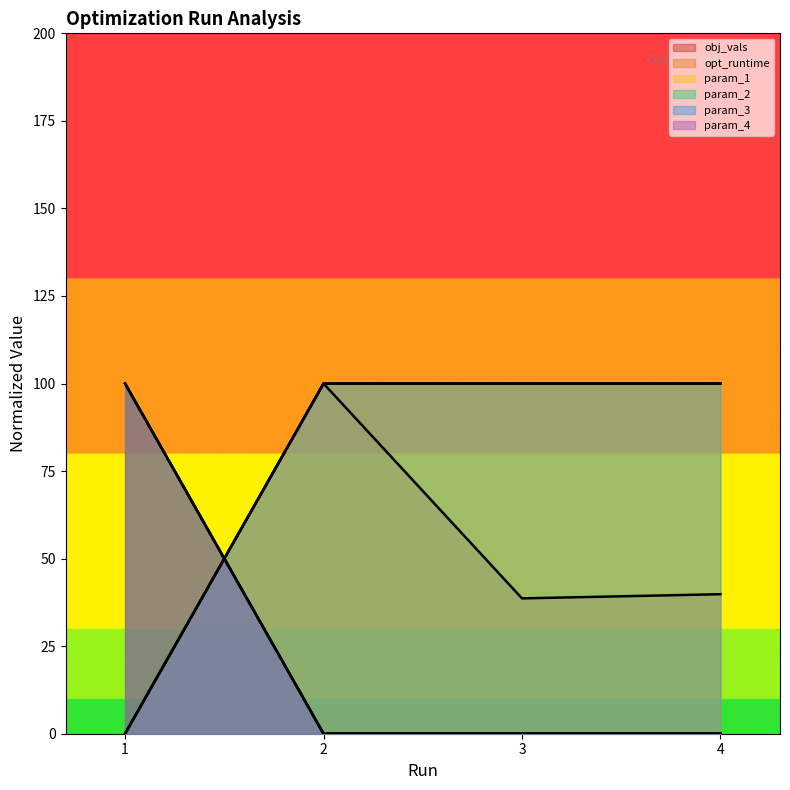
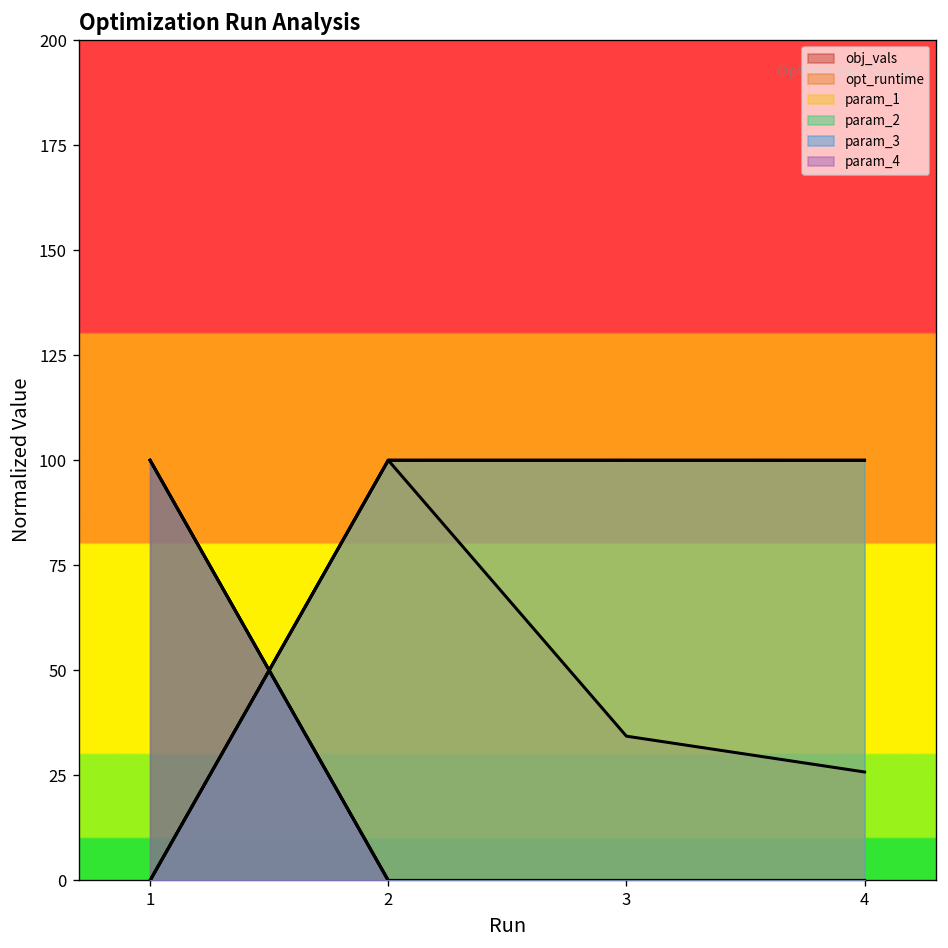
opt_runtime, 3: 39 -> 34
opt_runtime, 4: 40 -> 26
